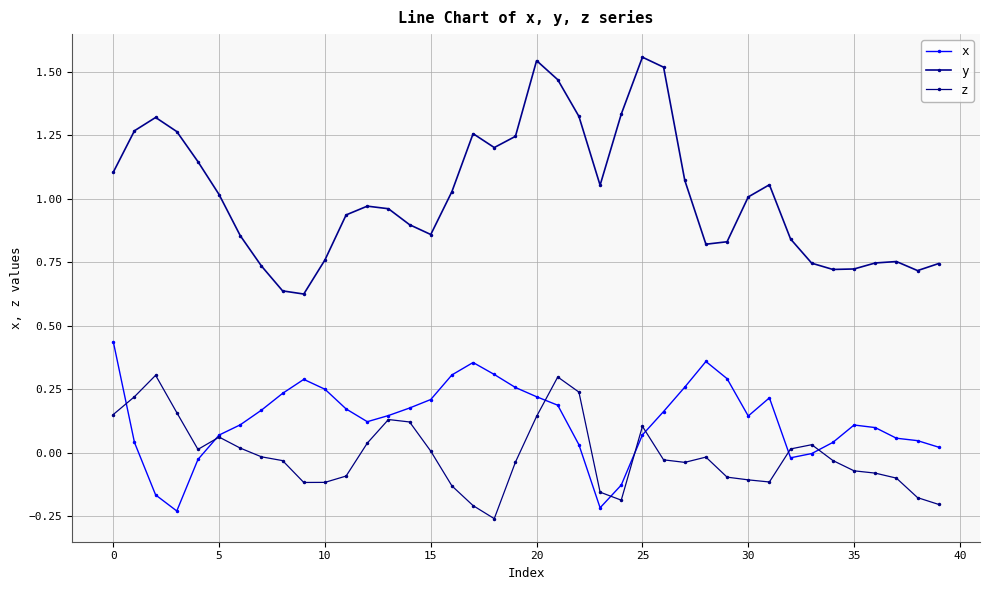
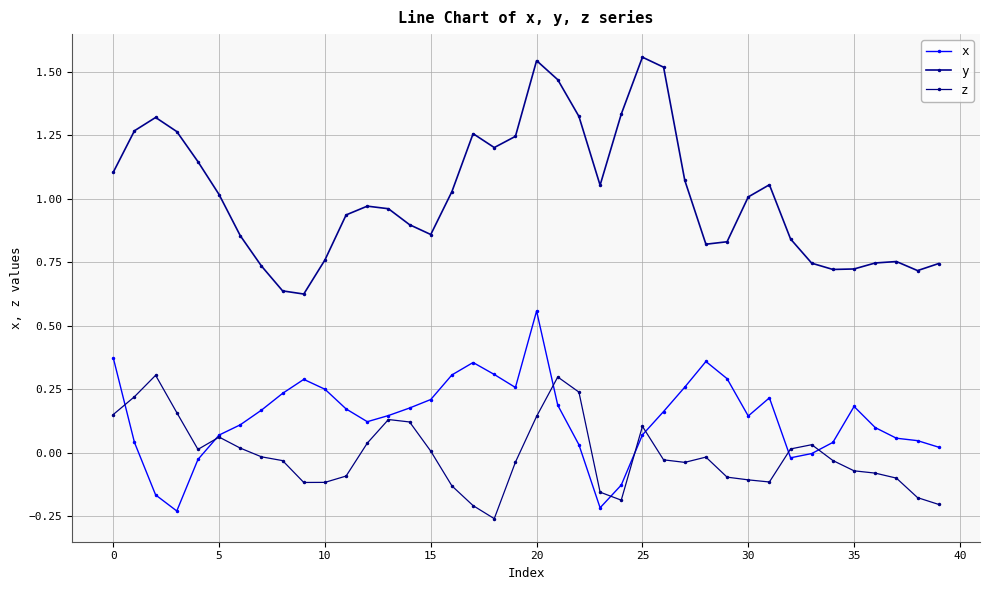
x, 0: 0.44 -> 0.37
x, 20: 0.22 -> 0.56
x, 35: 0.11 -> 0.18
